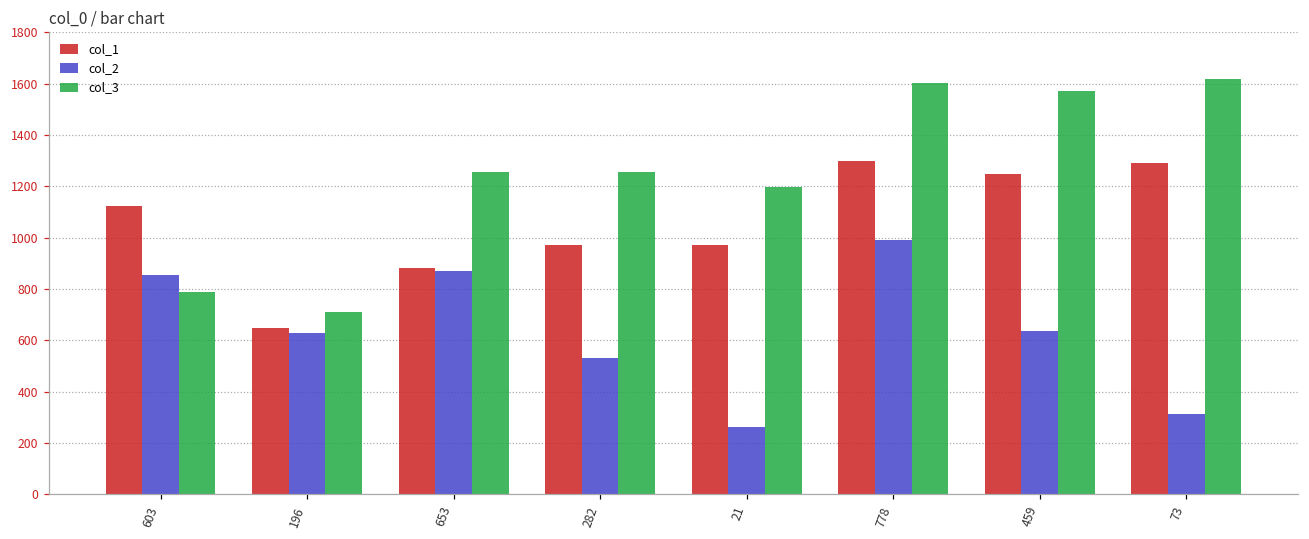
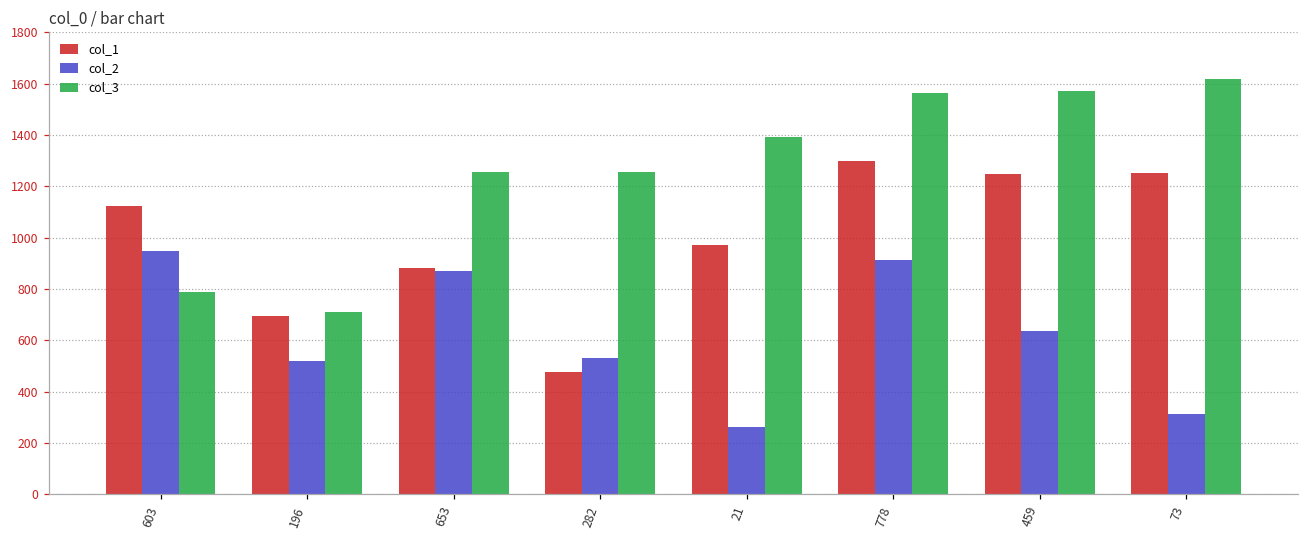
col_2, 603: 850 -> 950
col_1, 196: 650 -> 690
col_2, 196: 630 -> 520
col_1, 282: 970 -> 480
col_3, 21: 1200 -> 1390
col_2, 778: 990 -> 910
col_3, 778: 1600 -> 1570
col_1, 73: 1290 -> 1250
